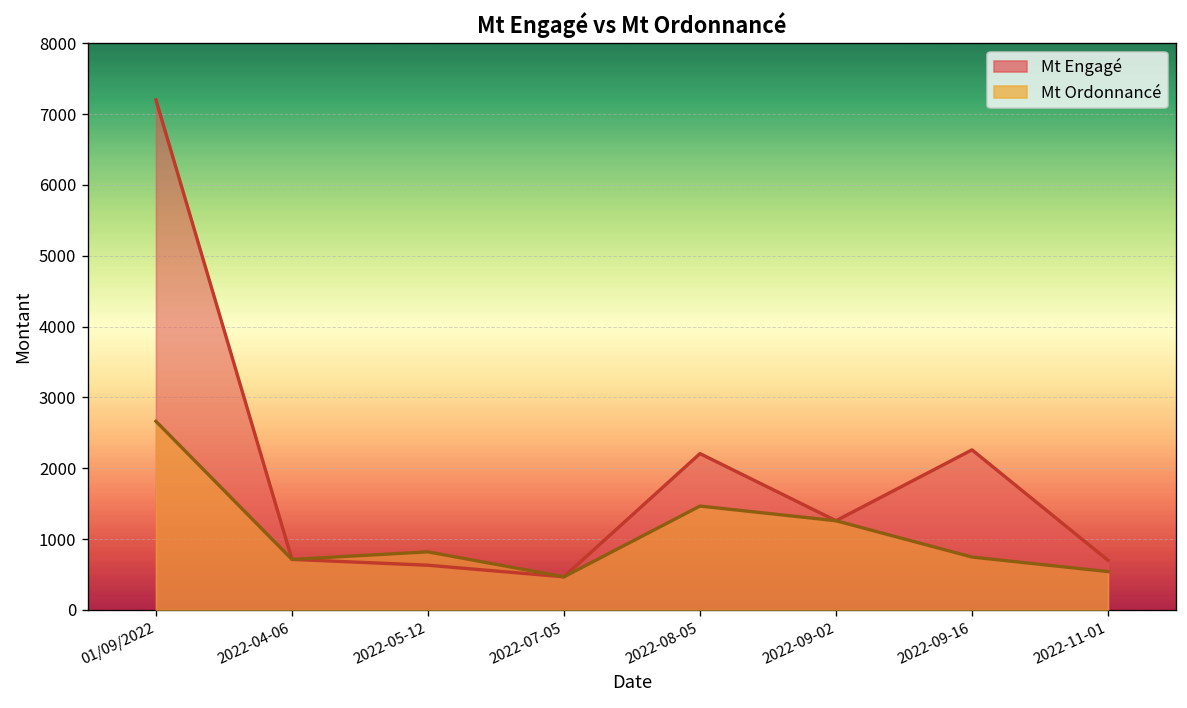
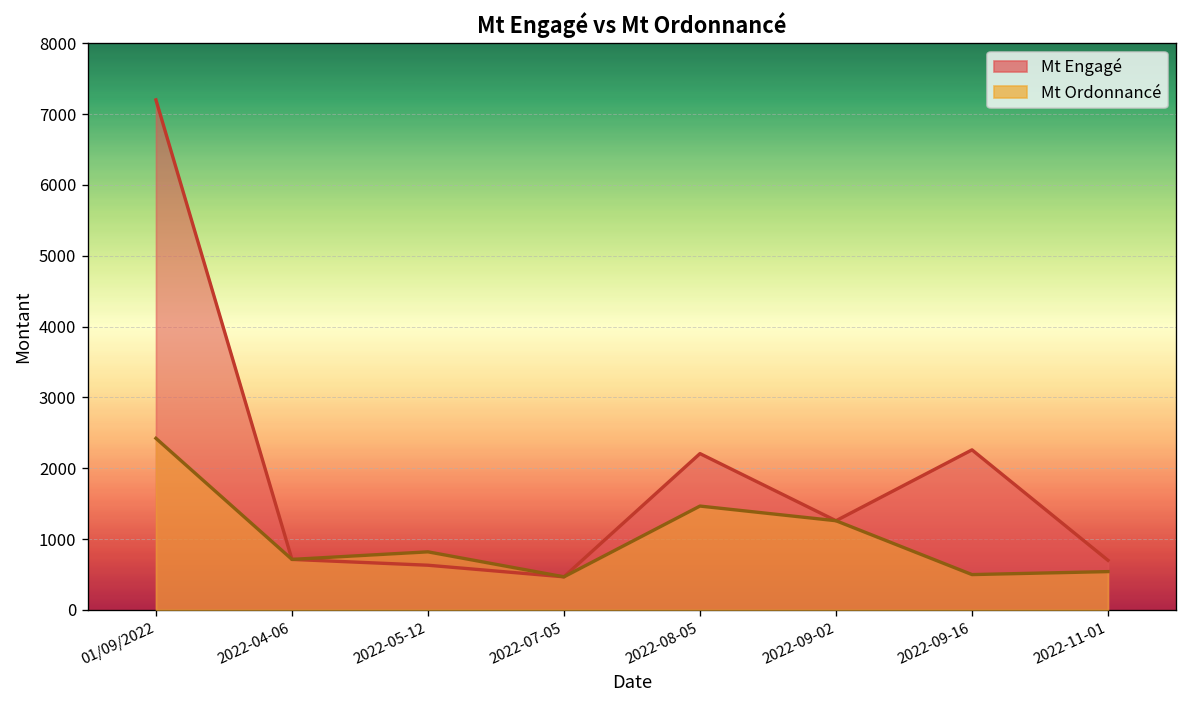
Mt Ordonnancé, 01/09/2022: 2700 -> 2400
Mt Ordonnancé, 2022-09-16: 700 -> 500
